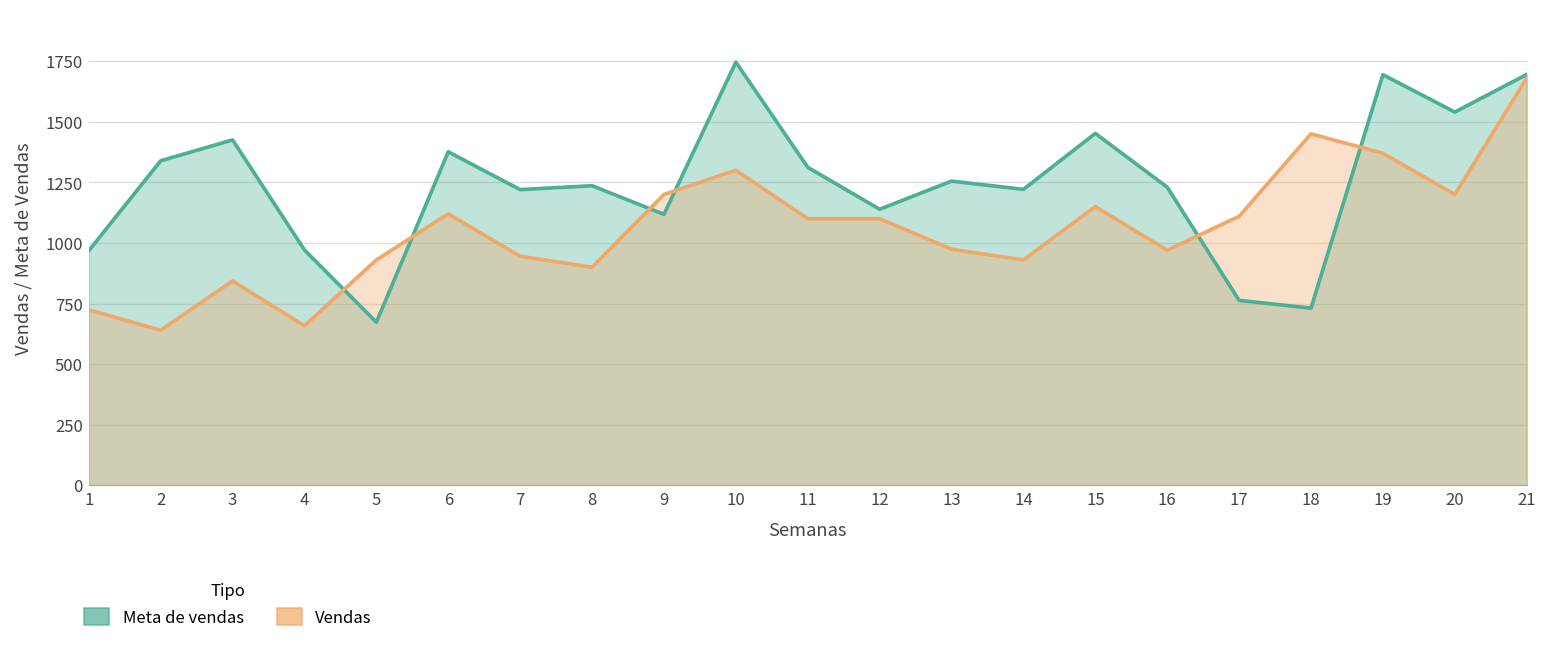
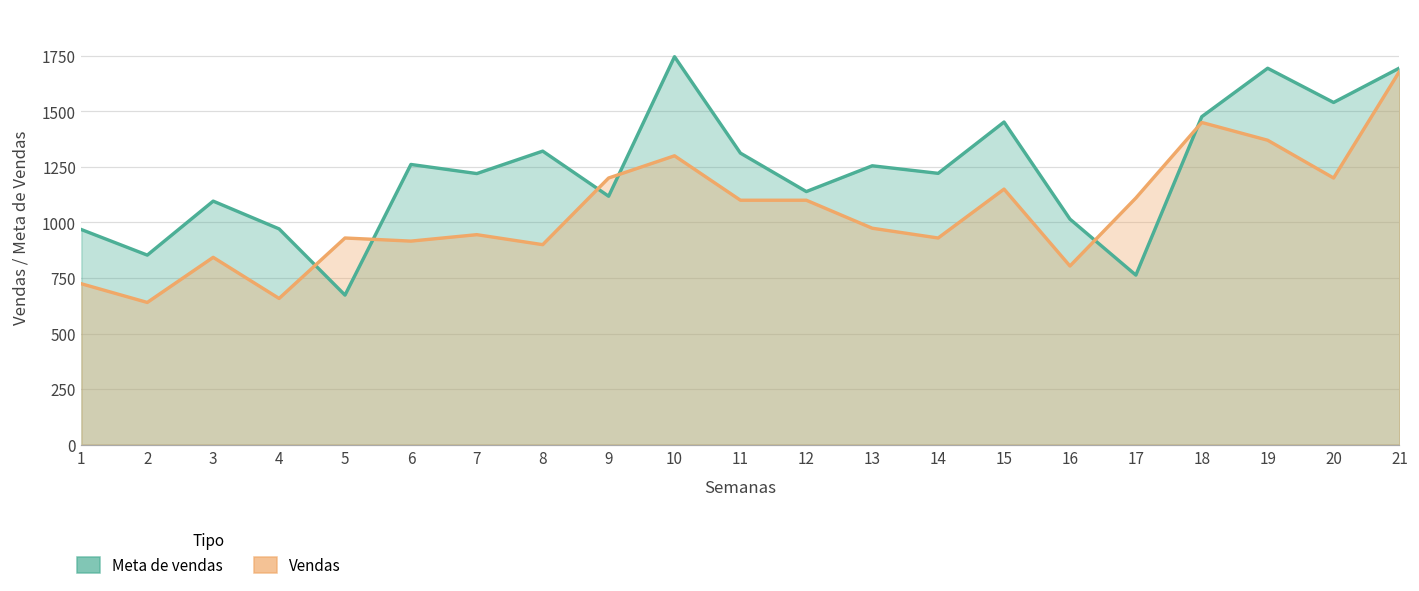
Meta de vendas, 2: 1340 -> 850
Meta de vendas, 3: 1430 -> 1100
Meta de vendas, 6: 1380 -> 1260
Vendas, 6: 1120 -> 920
Meta de vendas, 8: 1240 -> 1320
Meta de vendas, 16: 1230 -> 1020
Vendas, 16: 970 -> 800
Meta de vendas, 18: 730 -> 1480
